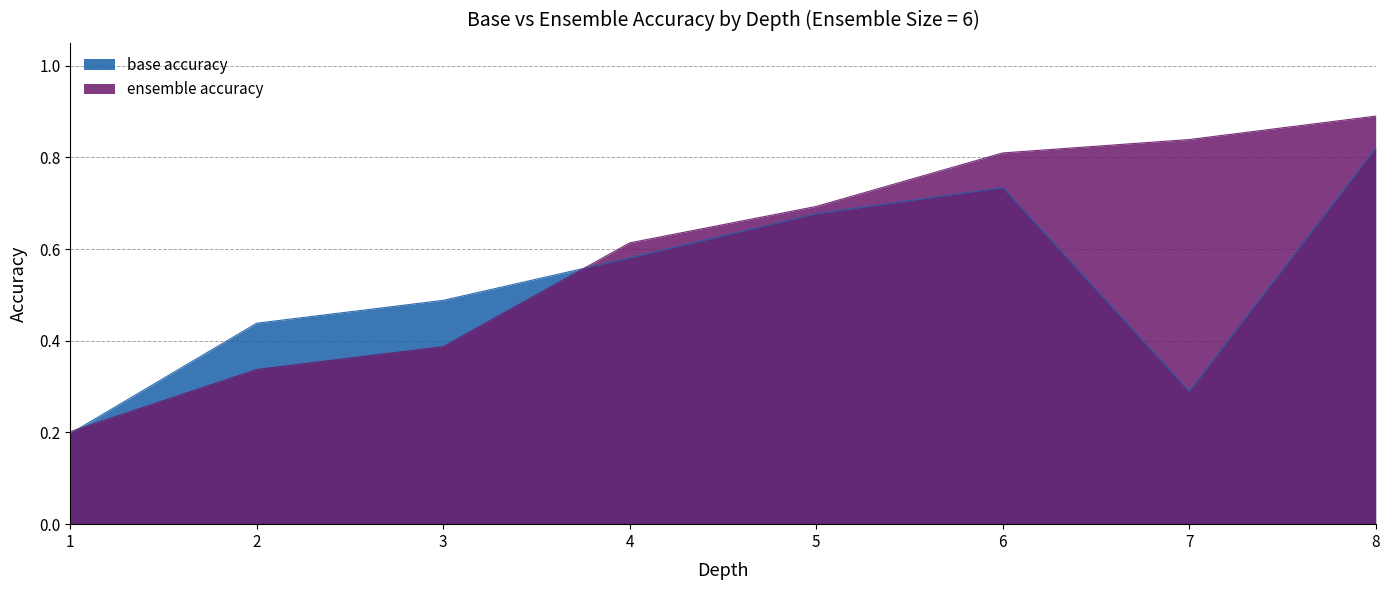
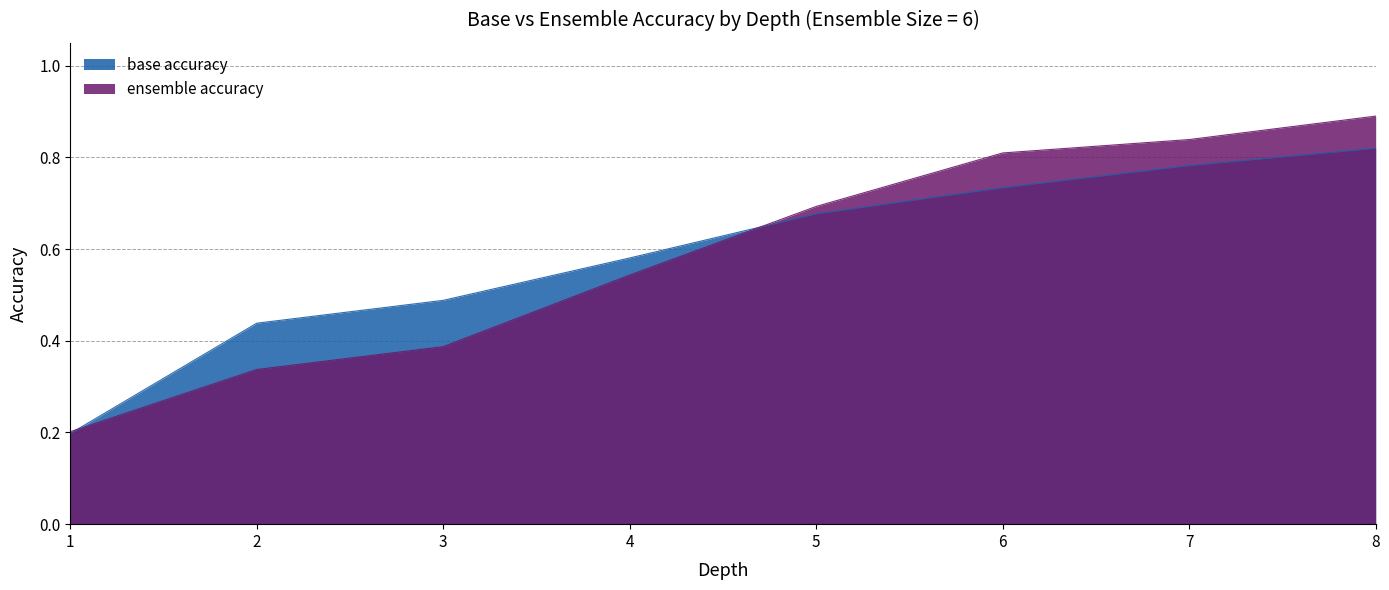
ensemble accuracy, 4: 0.61 -> 0.54
base accuracy, 7: 0.29 -> 0.78
